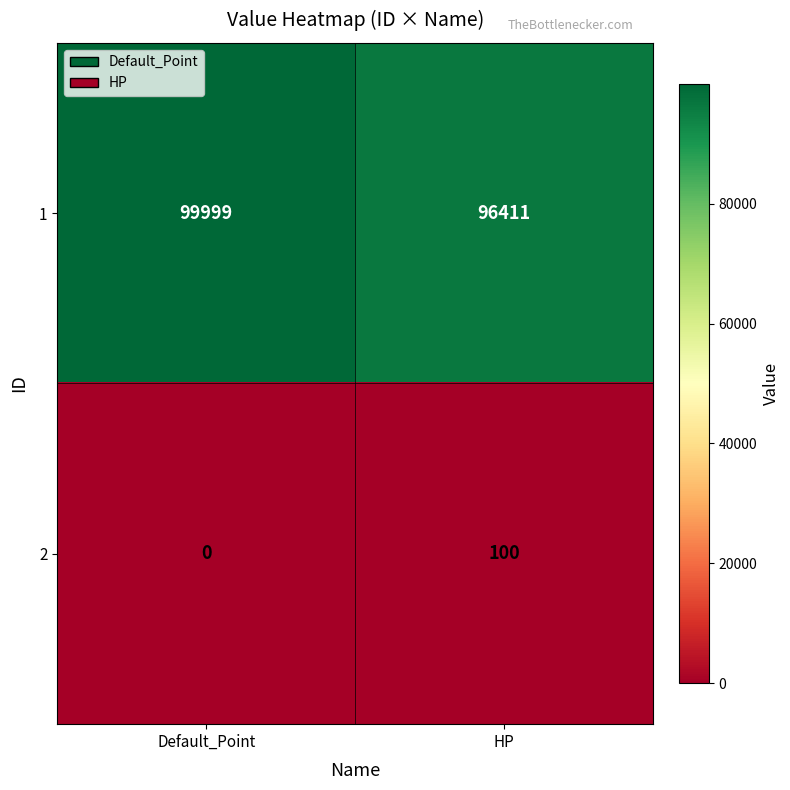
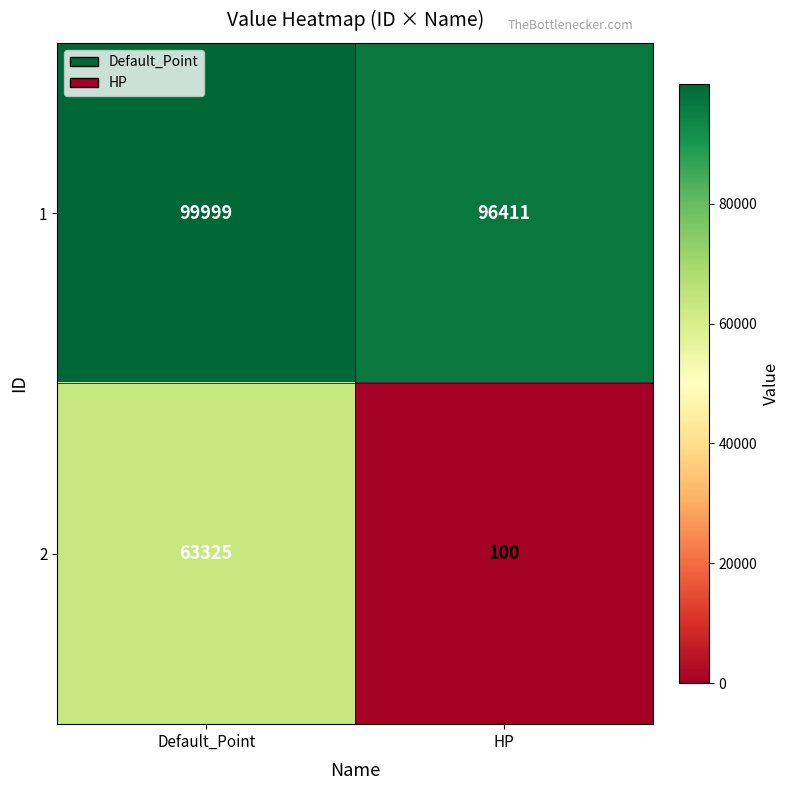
2, Default_Point: 0 -> 63325
